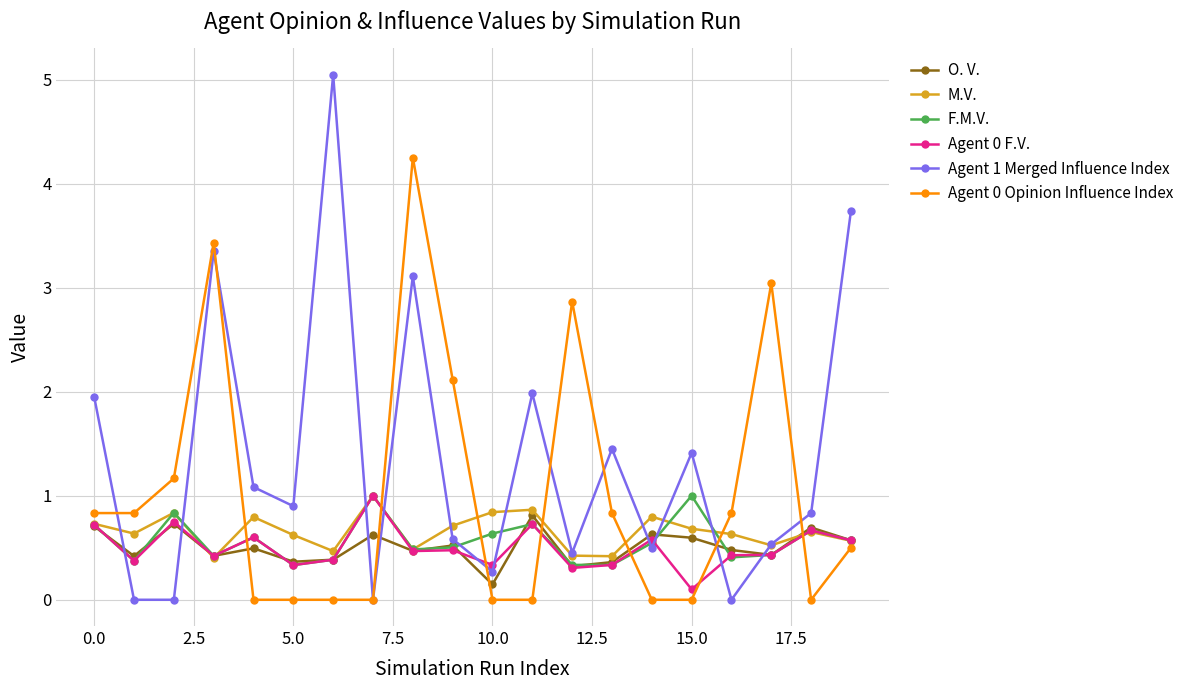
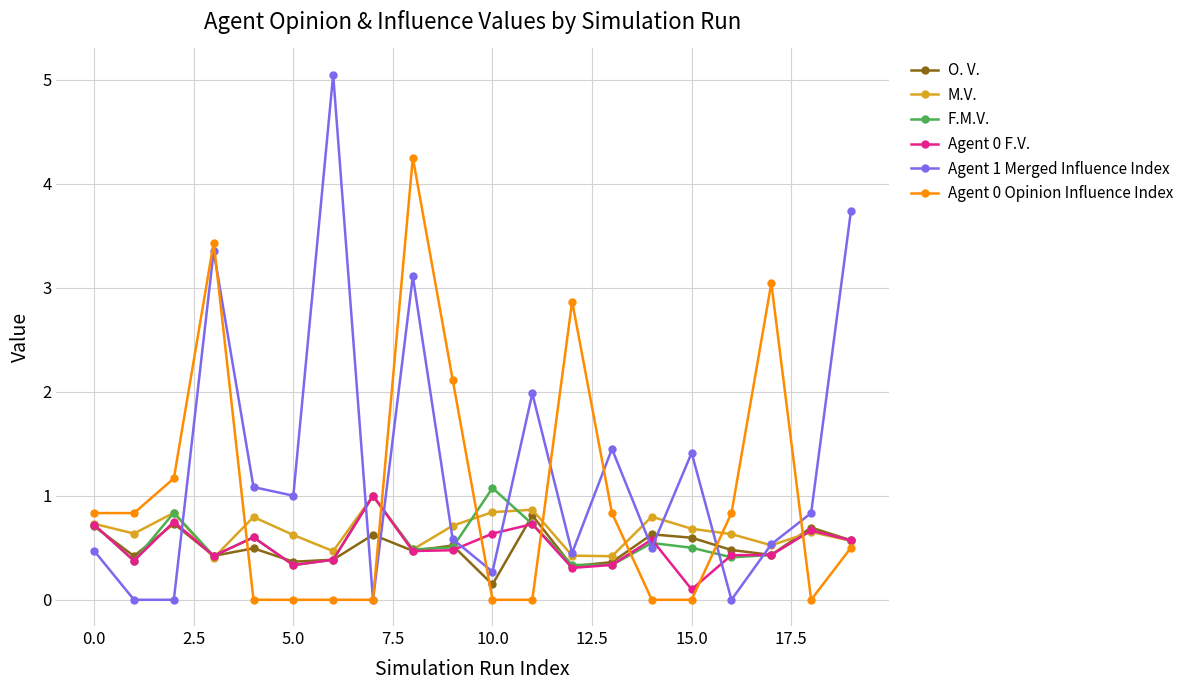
Agent 1 Merged Influence Index, 0.0: 1.95 -> 0.47
Agent 1 Merged Influence Index, 5.0: 0.9 -> 1.0
F.M.V., 10.0: 0.64 -> 1.07
Agent 0 F.V., 10.0: 0.33 -> 0.64
F.M.V., 15.0: 1.0 -> 0.5
